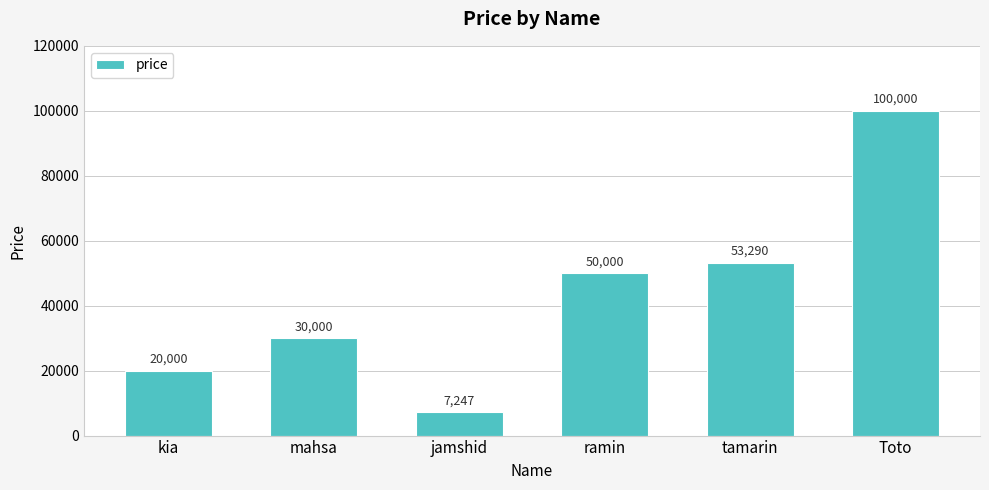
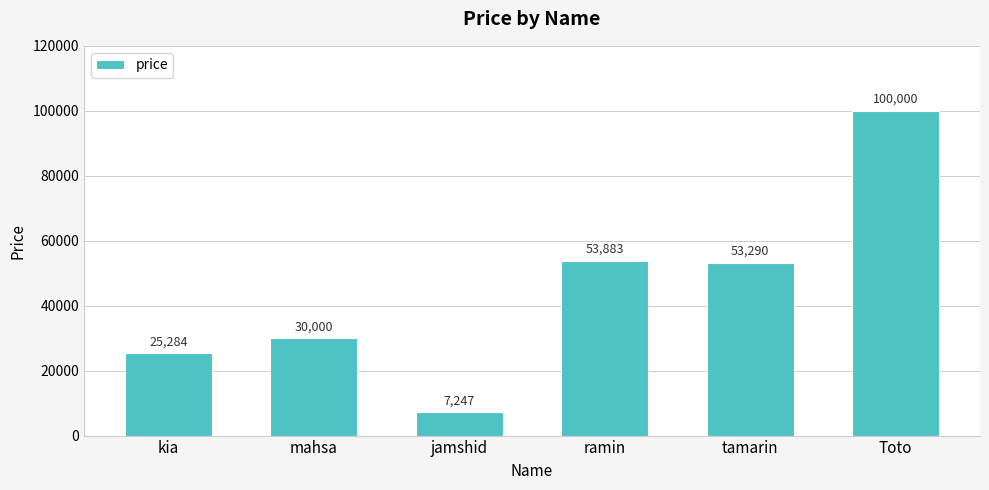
kia: 20,000 -> 25,284
ramin: 50,000 -> 53,883
